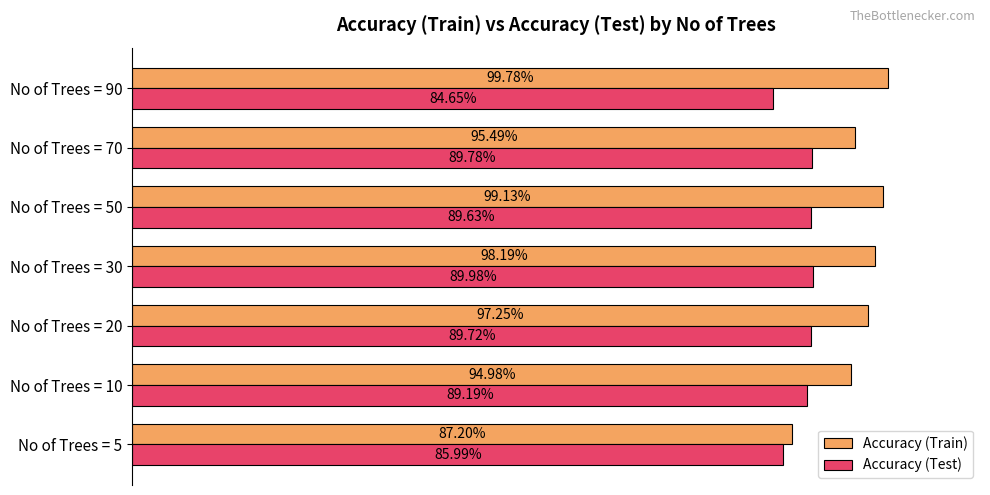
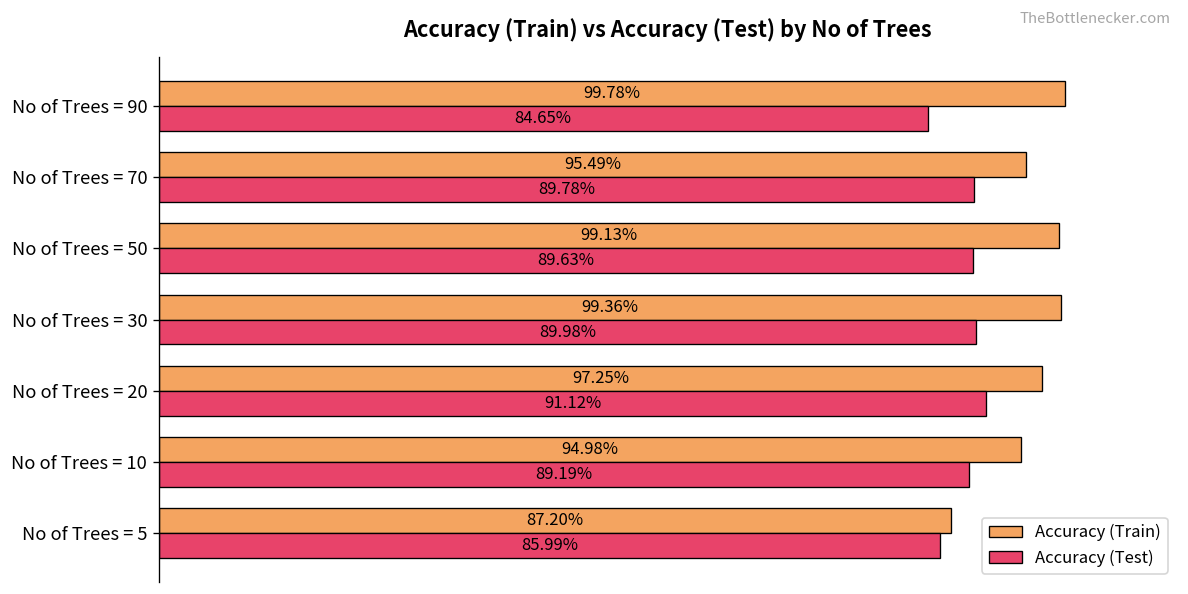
Accuracy (Train), No of Trees = 30: 98.19% -> 99.36%
Accuracy (Test), No of Trees = 20: 89.72% -> 91.12%
